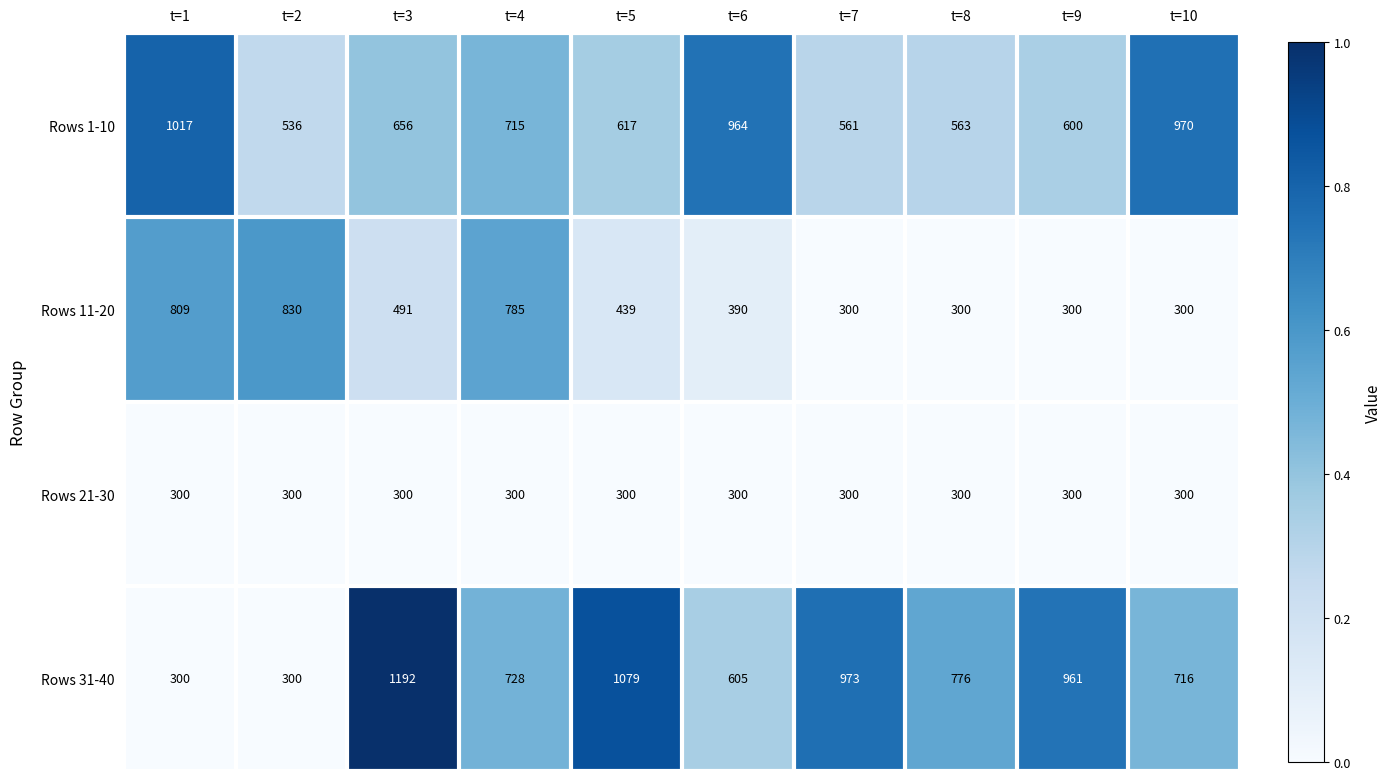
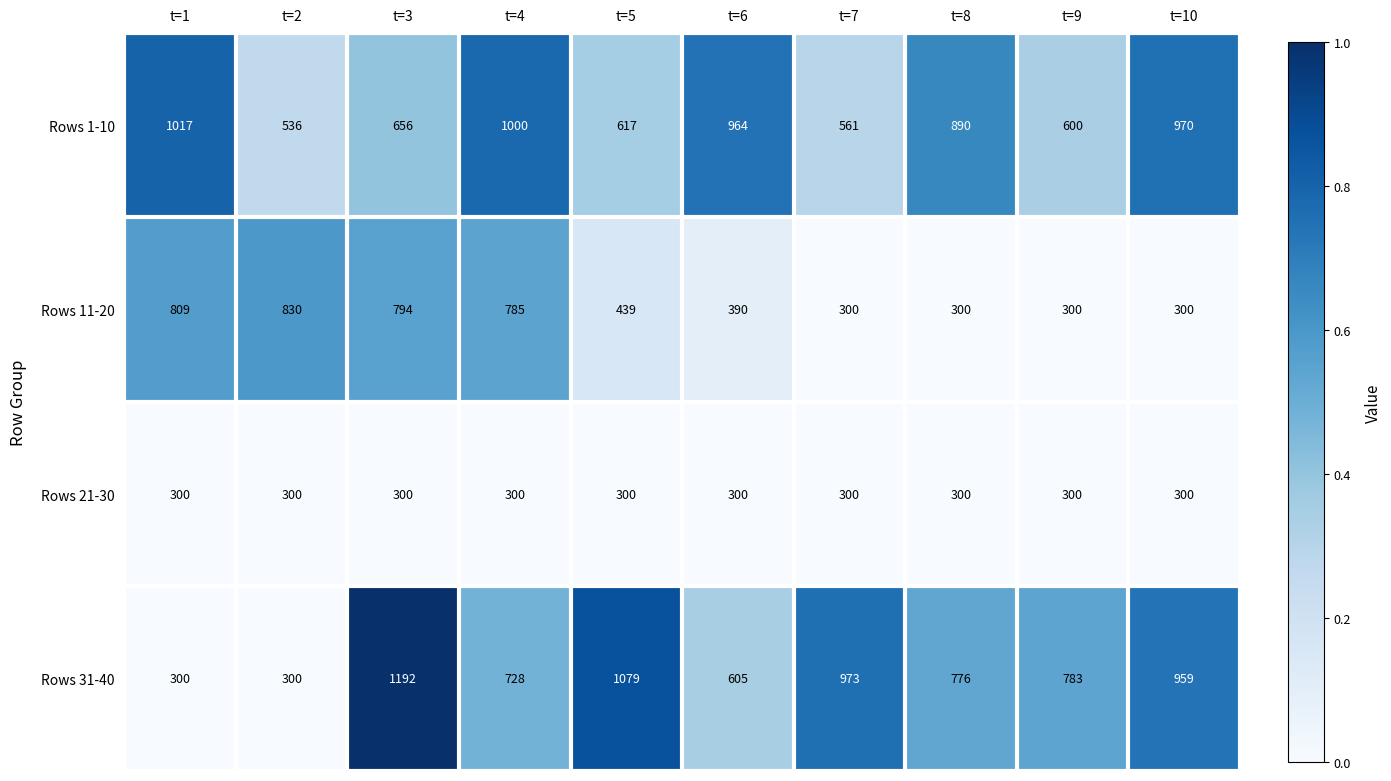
Rows 1-10, t=4: 715 -> 1000
Rows 1-10, t=8: 563 -> 890
Rows 11-20, t=3: 491 -> 794
Rows 31-40, t=9: 961 -> 783
Rows 31-40, t=10: 716 -> 959
